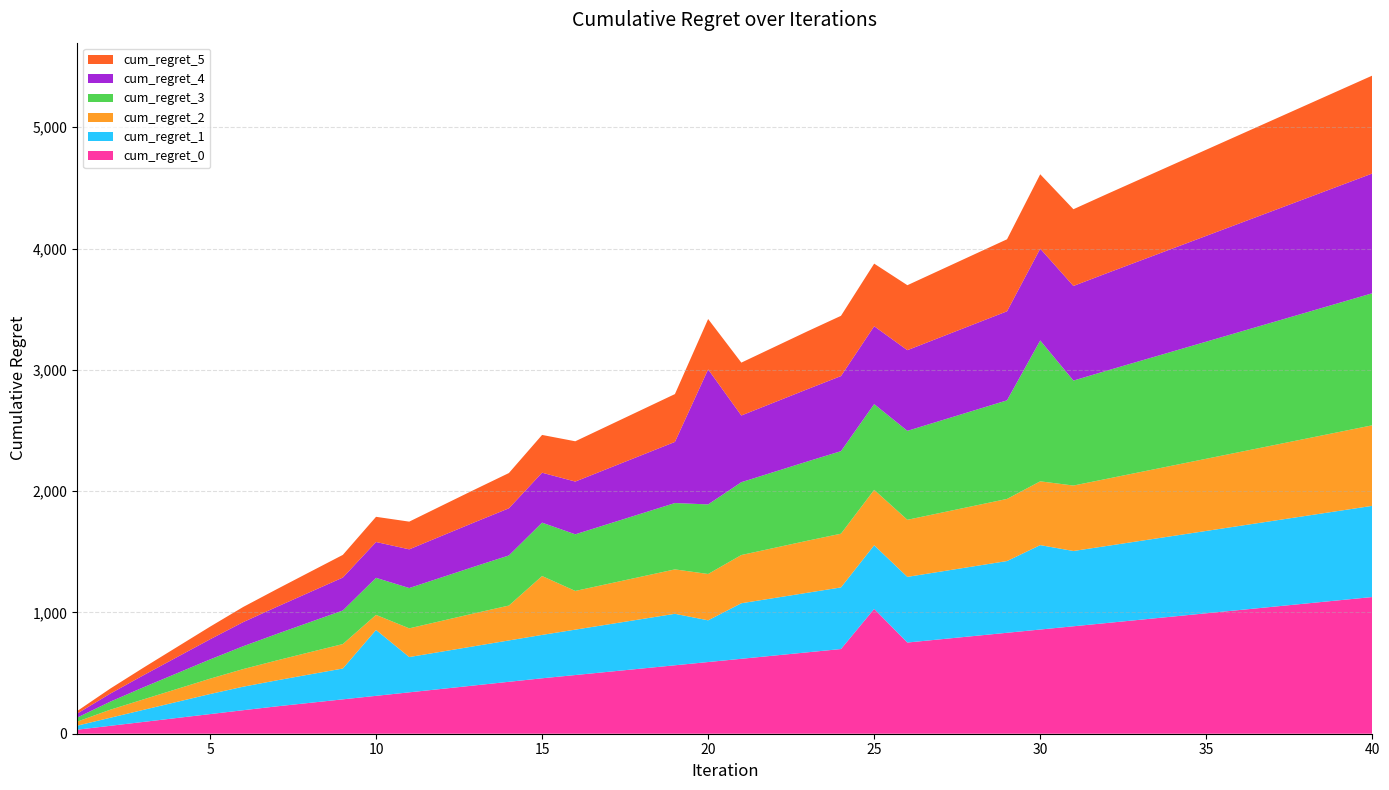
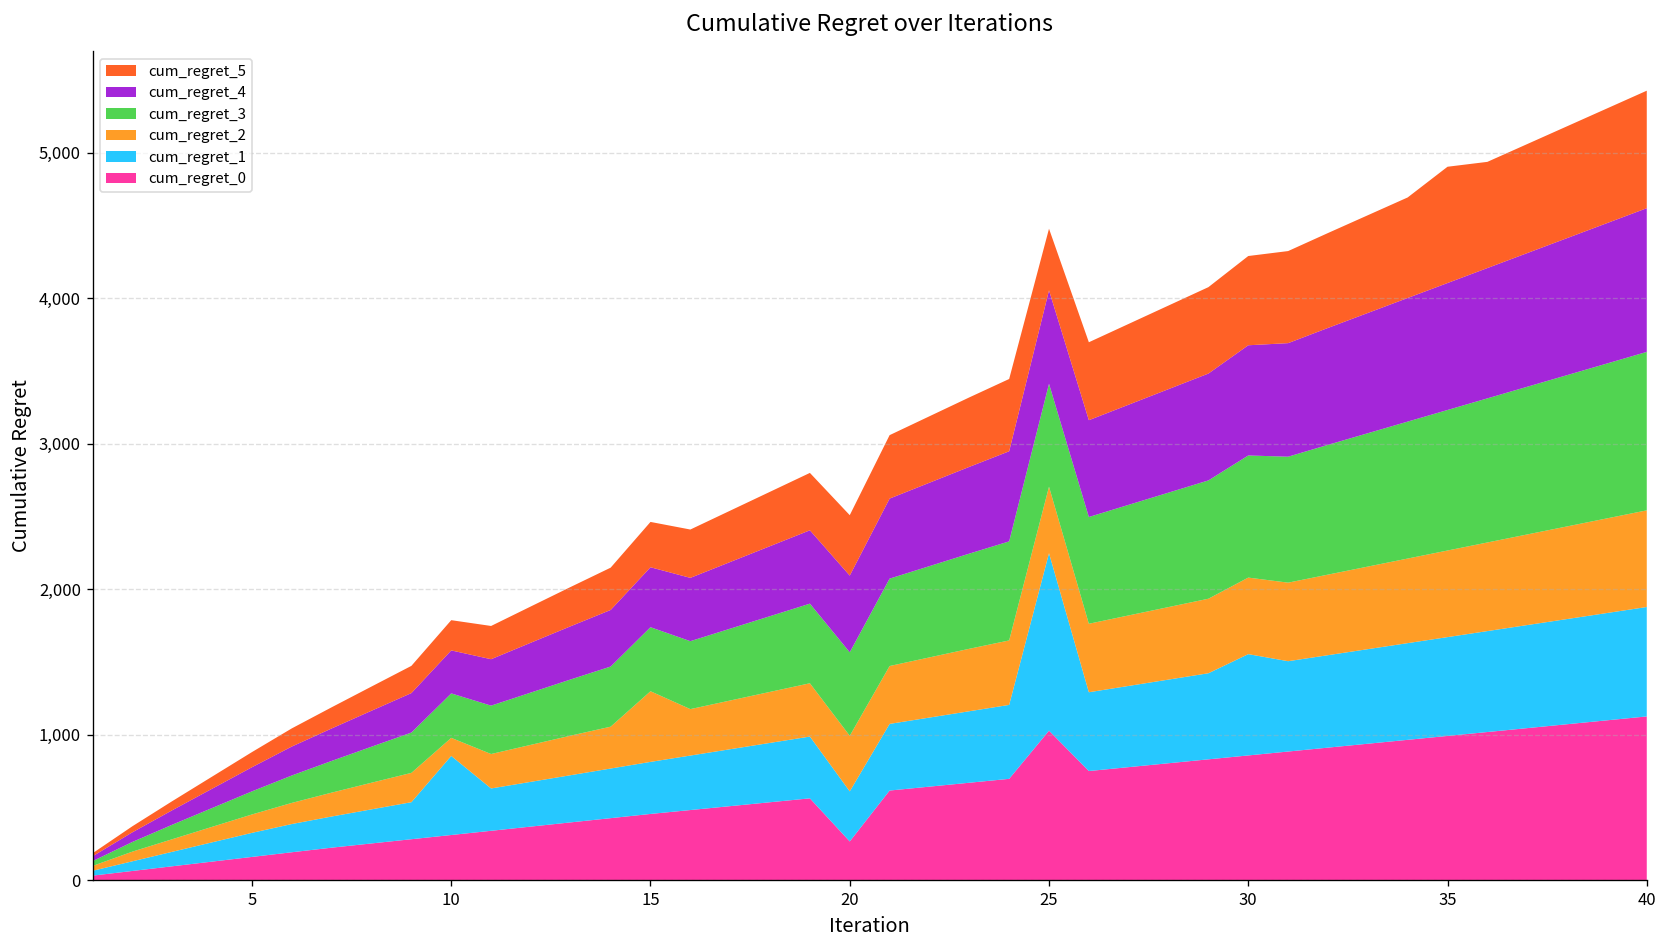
cum_regret_0, 20: 590 -> 270
cum_regret_4, 20: 1,110 -> 530
cum_regret_1, 25: 520 -> 1,220
cum_regret_5, 25: 520 -> 420
cum_regret_3, 30: 1,160 -> 840
cum_regret_5, 35: 710 -> 800
